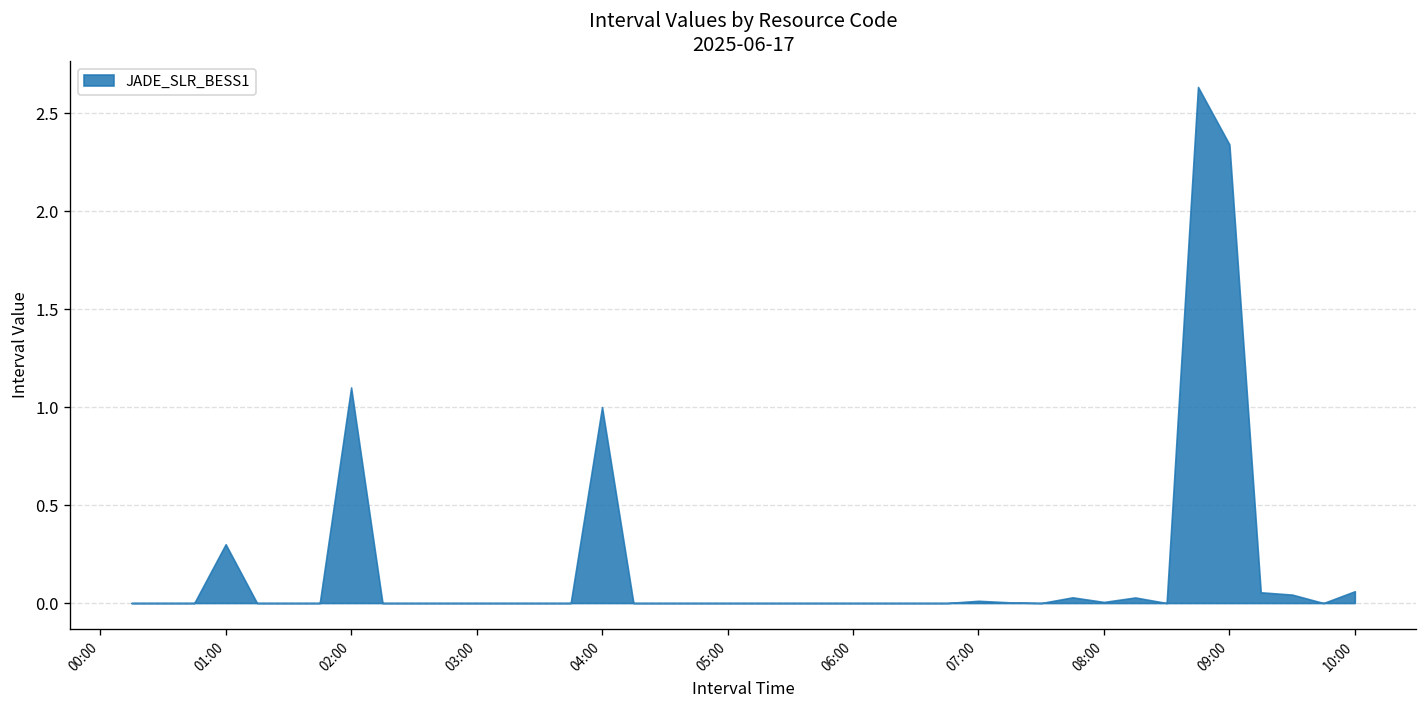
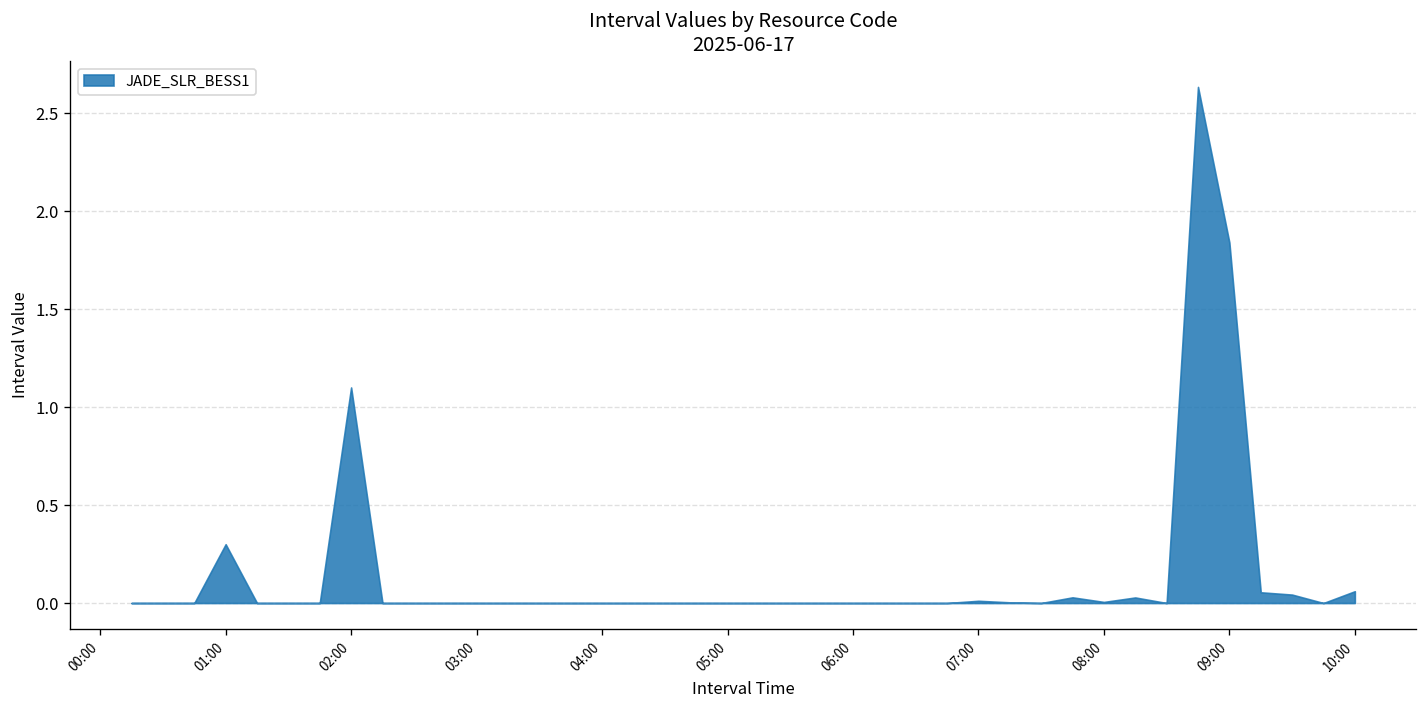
04:00: 1 -> 0
09:00: 2.34 -> 1.84
